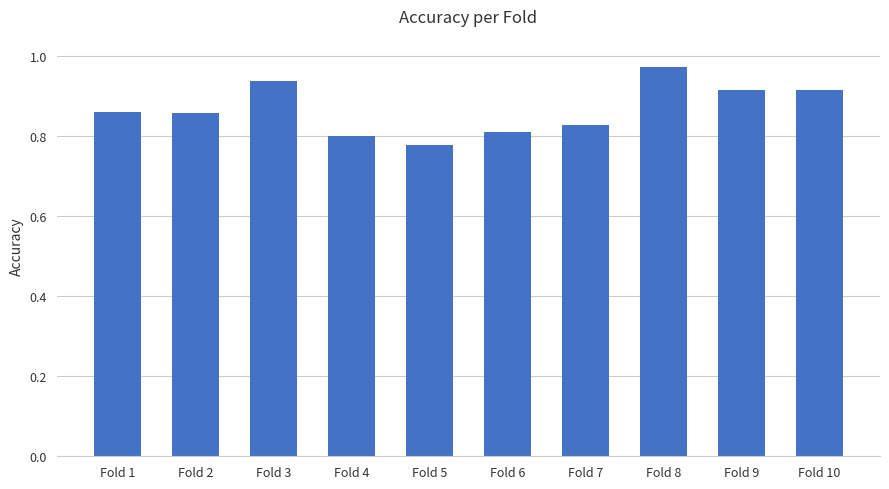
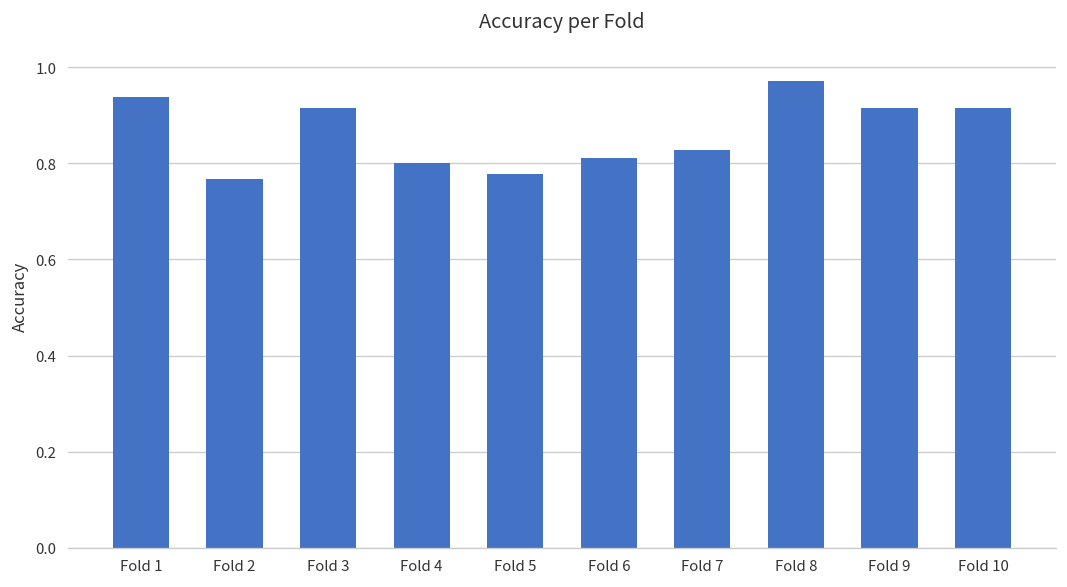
Fold 1: 0.86 -> 0.94
Fold 2: 0.86 -> 0.77
Fold 3: 0.94 -> 0.91
